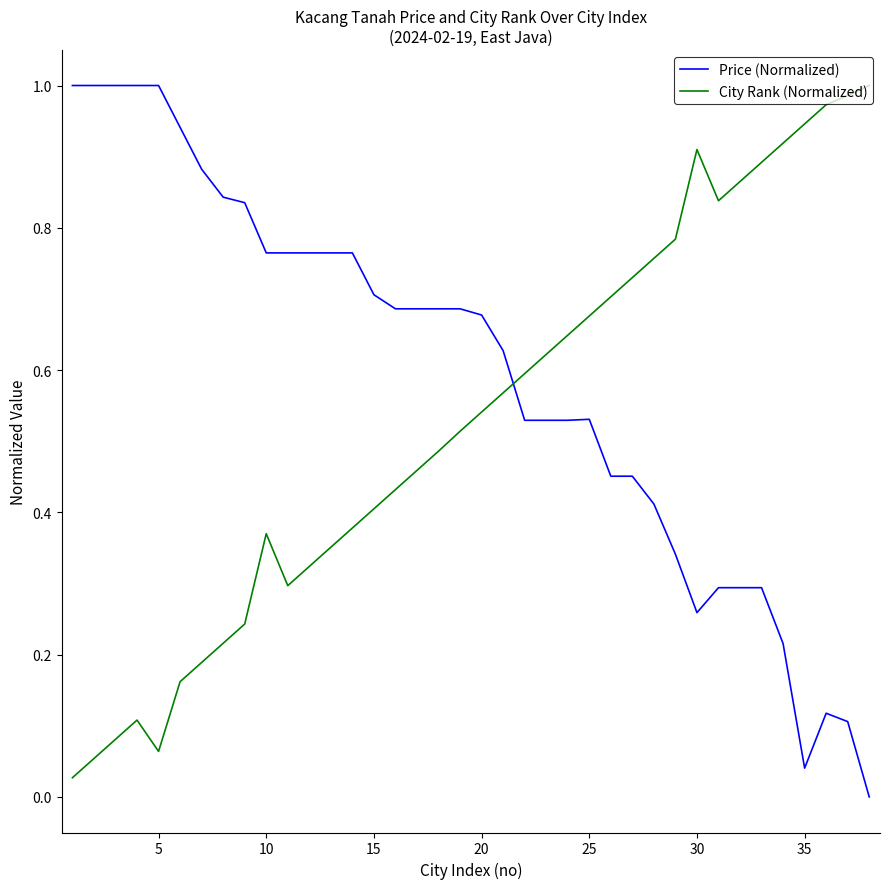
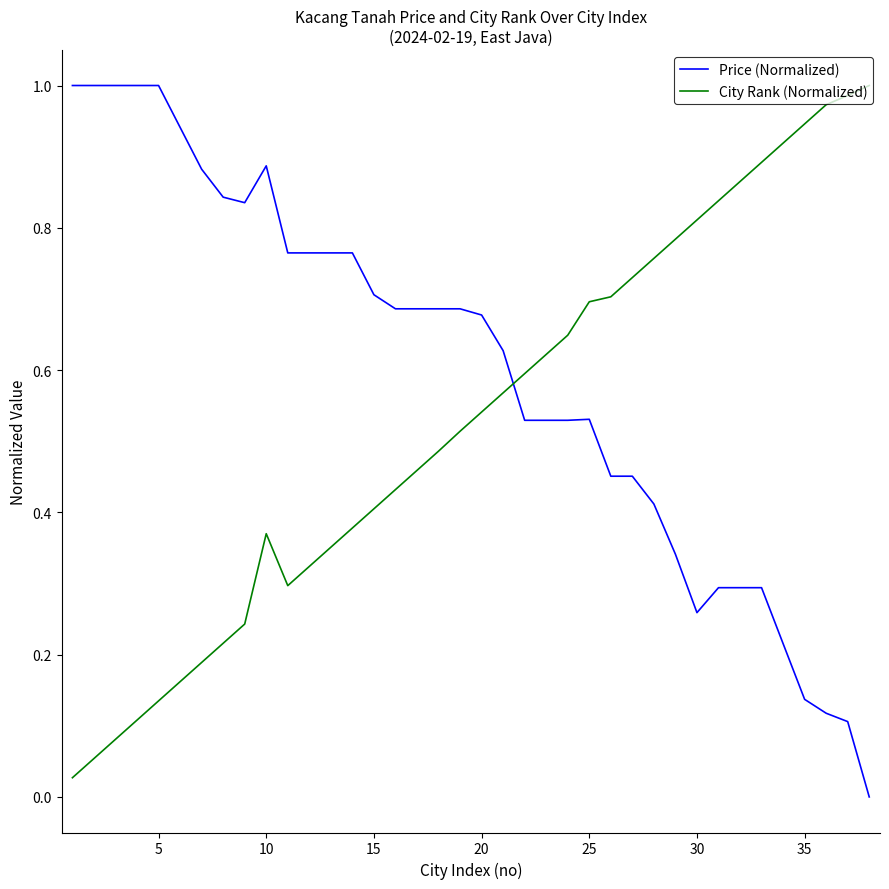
City Rank (Normalized), 5: 0.06 -> 0.14
Price (Normalized), 10: 0.76 -> 0.89
City Rank (Normalized), 25: 0.68 -> 0.70
City Rank (Normalized), 30: 0.91 -> 0.81
Price (Normalized), 35: 0.04 -> 0.14
